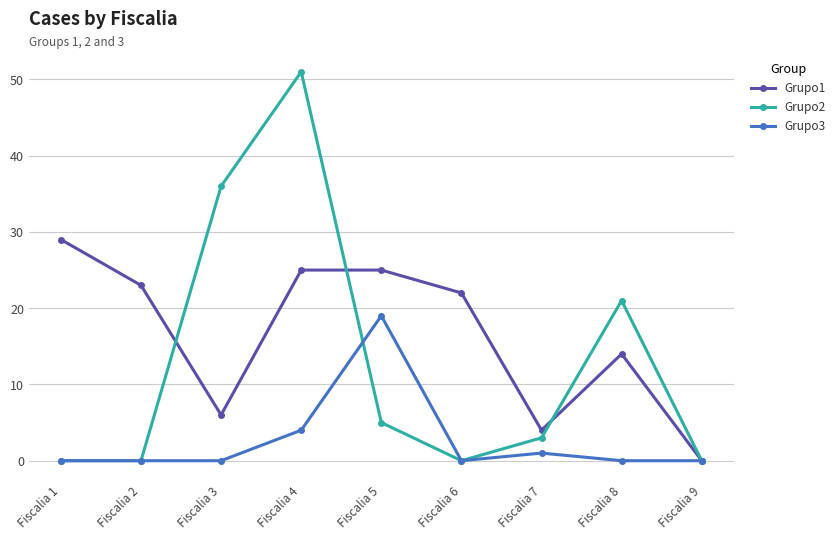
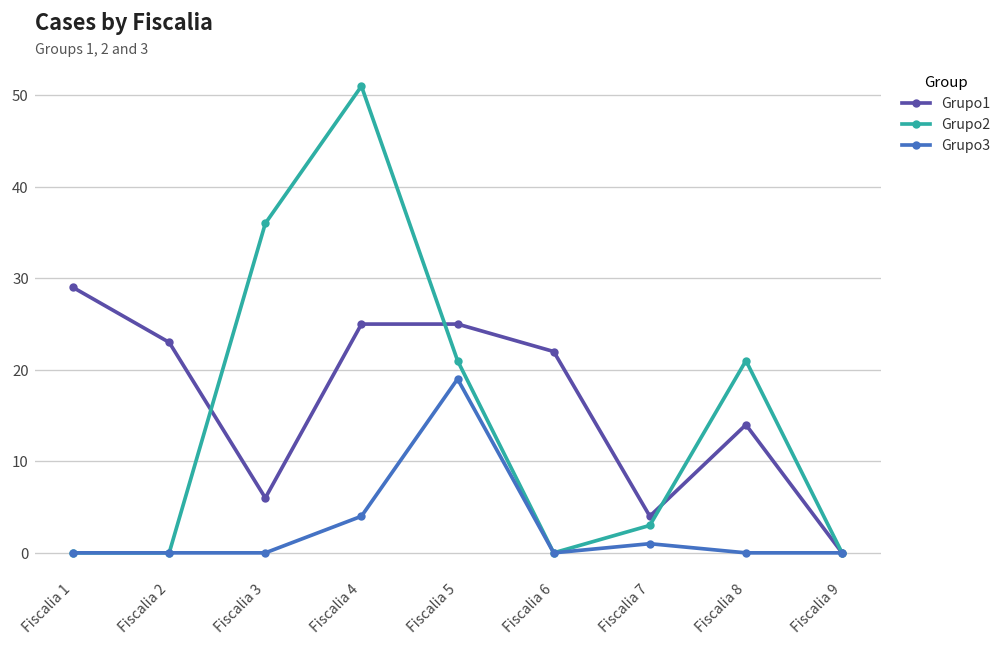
Grupo2, Fiscalia 5: 5 -> 21
